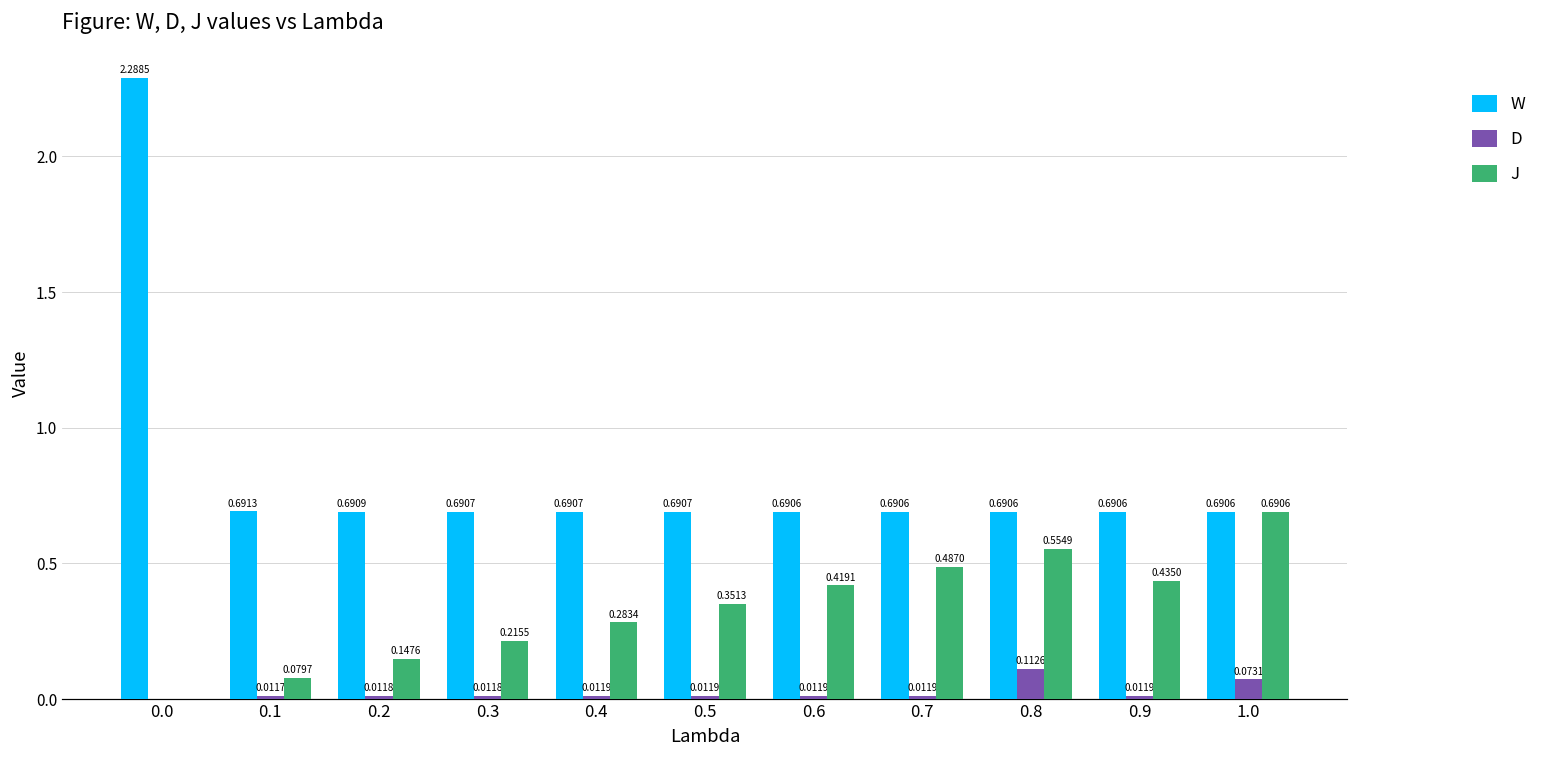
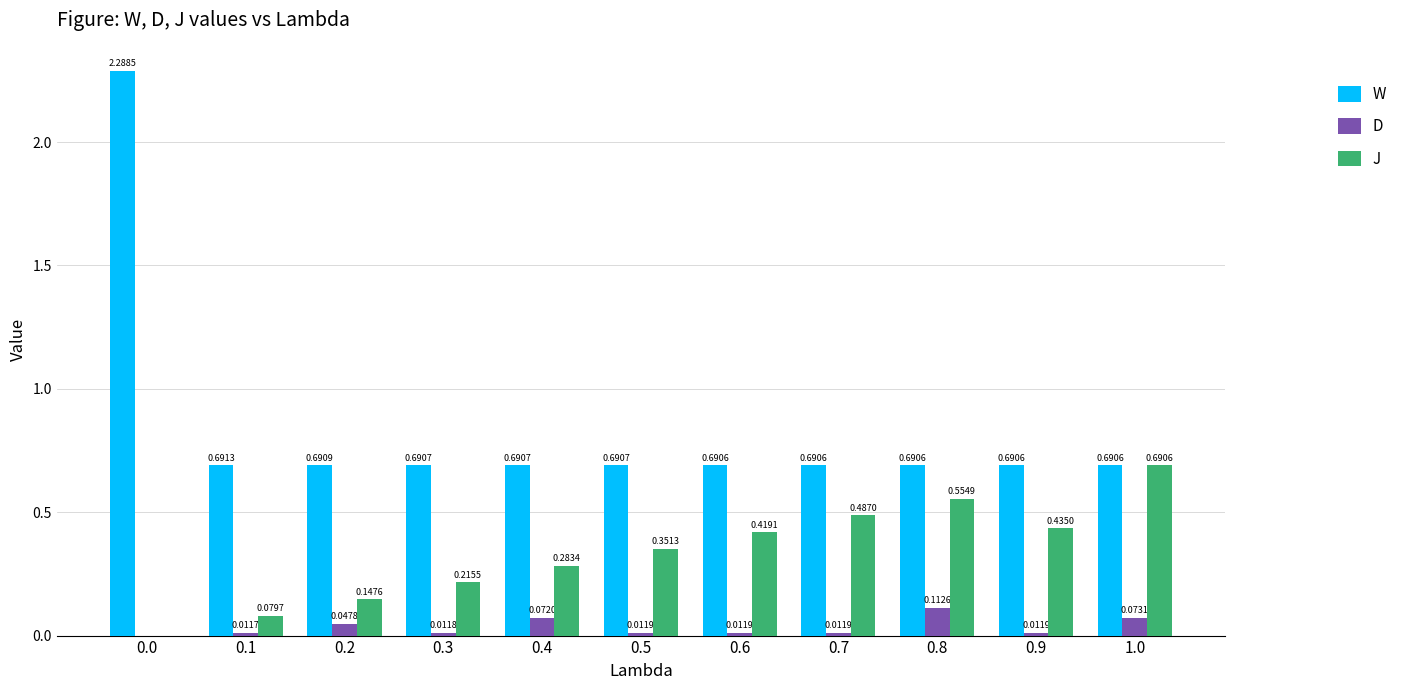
D, 0.2: 0.0118 -> 0.0478
D, 0.4: 0.0119 -> 0.0720
